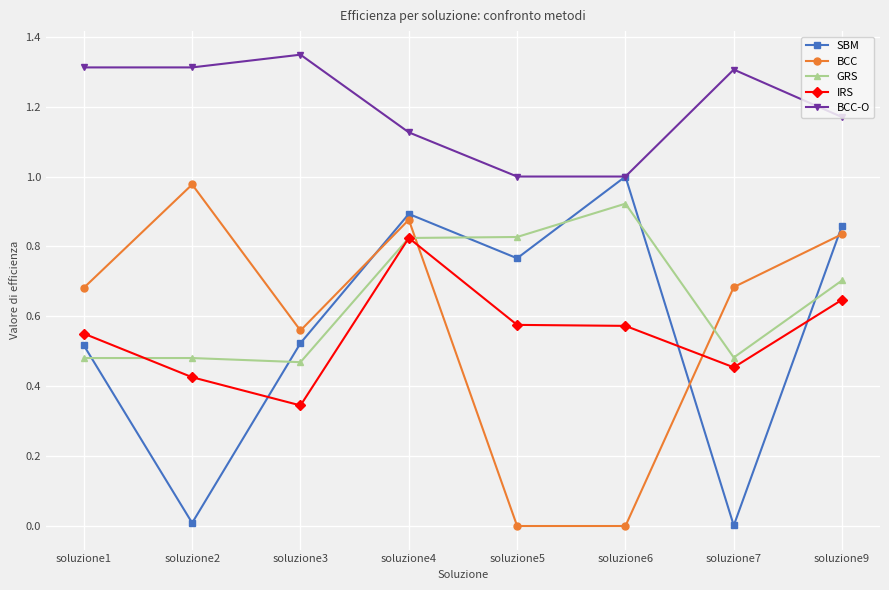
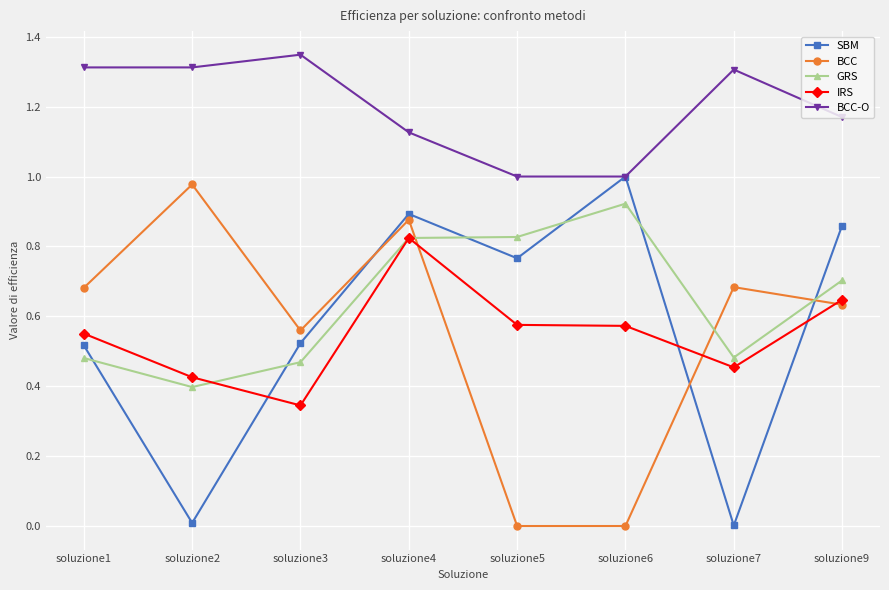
GRS, soluzione2: 0.48 -> 0.40
BCC, soluzione9: 0.84 -> 0.63
